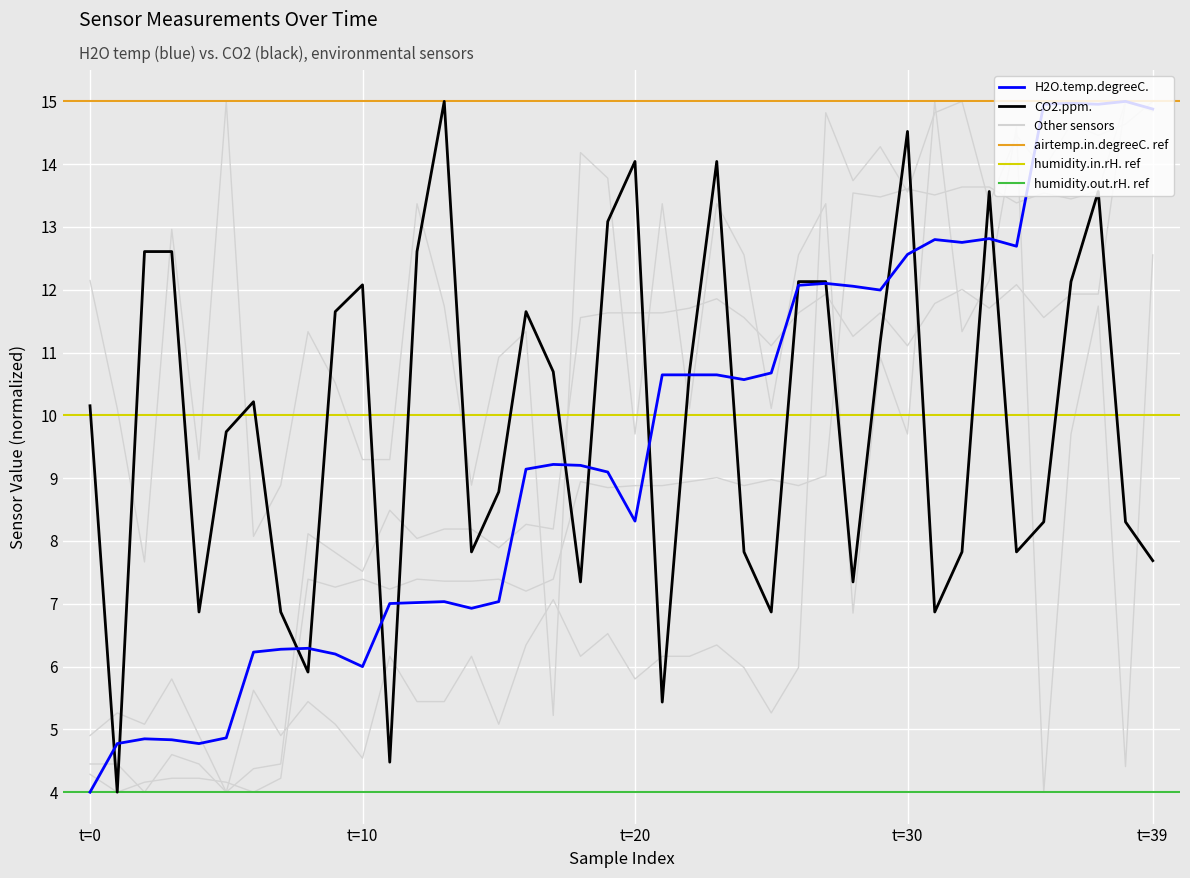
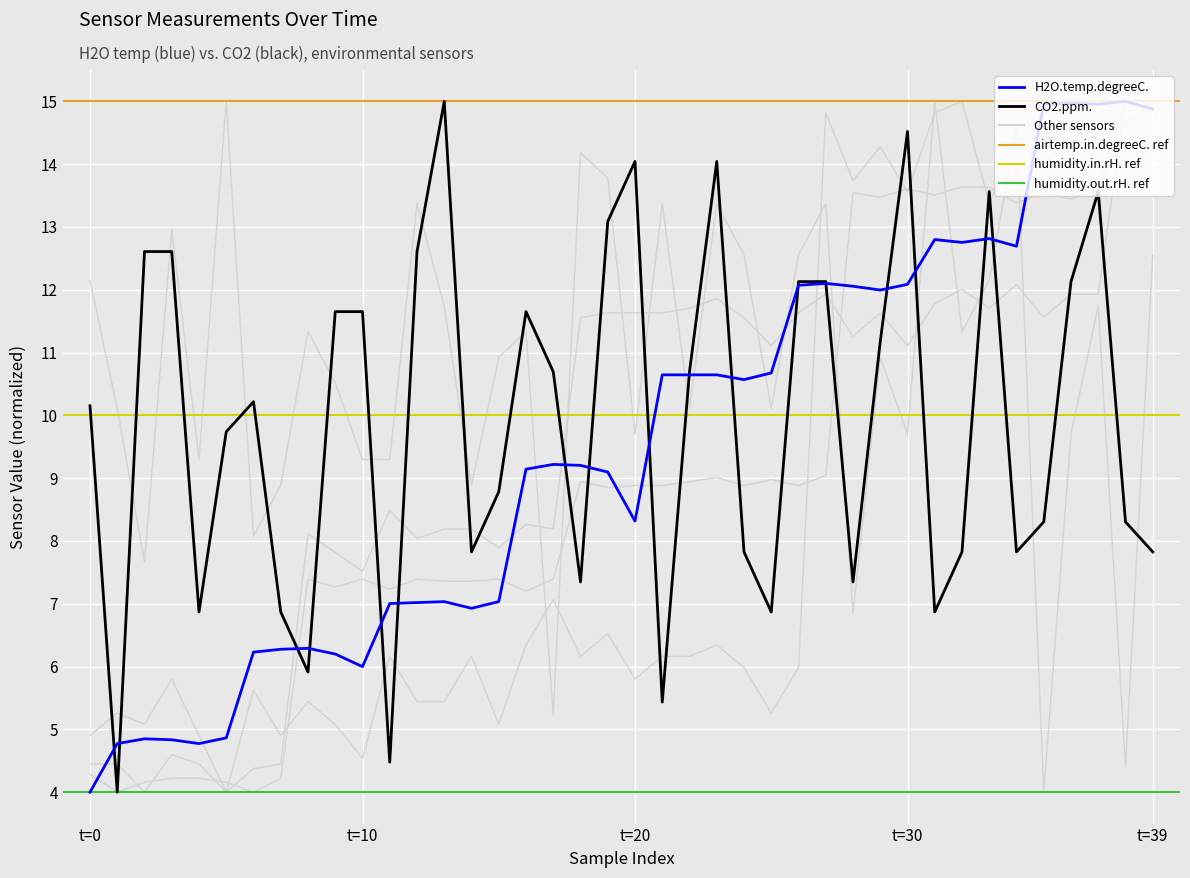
CO2.ppm., t=10: 12.1 -> 11.7
H2O.temp.degreeC., t=30: 12.6 -> 12.1
CO2.ppm., t=39: 7.7 -> 7.8
